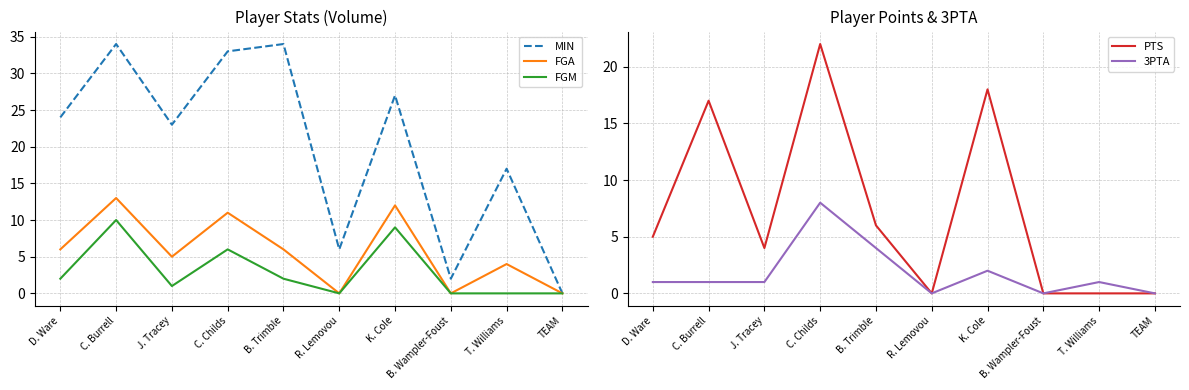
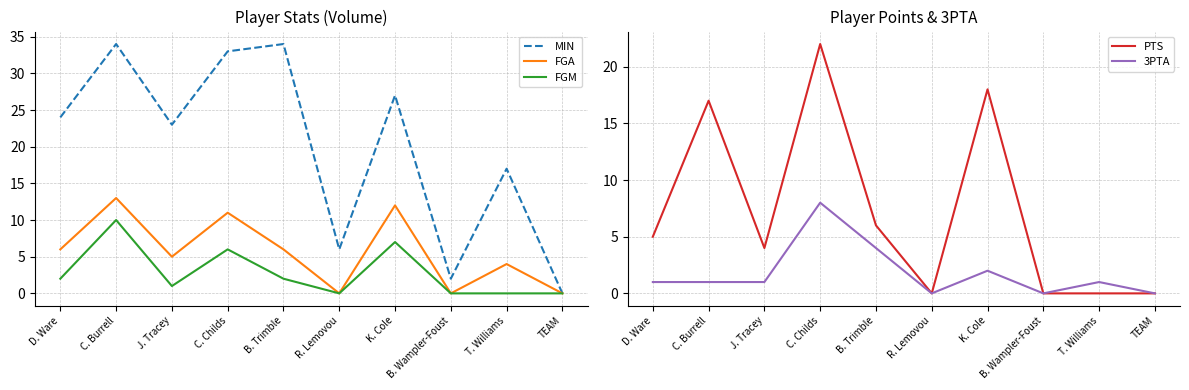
Player Stats (Volume), FGM, K. Cole: 9 -> 7
